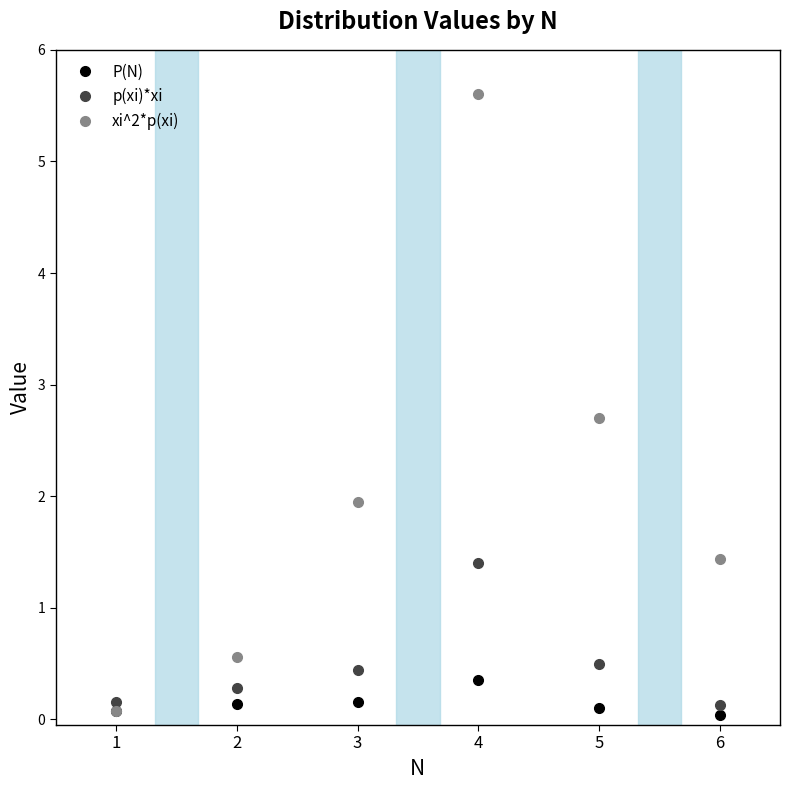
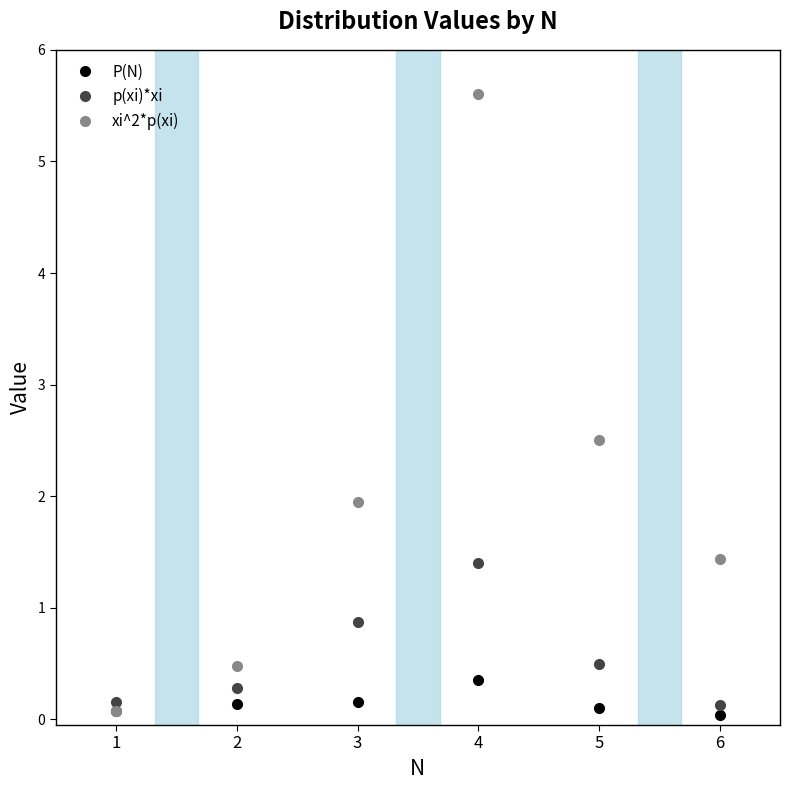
xi^2*p(xi), 2: 0.56 -> 0.48
p(xi)*xi, 3: 0.44 -> 0.87
xi^2*p(xi), 5: 2.7 -> 2.5
